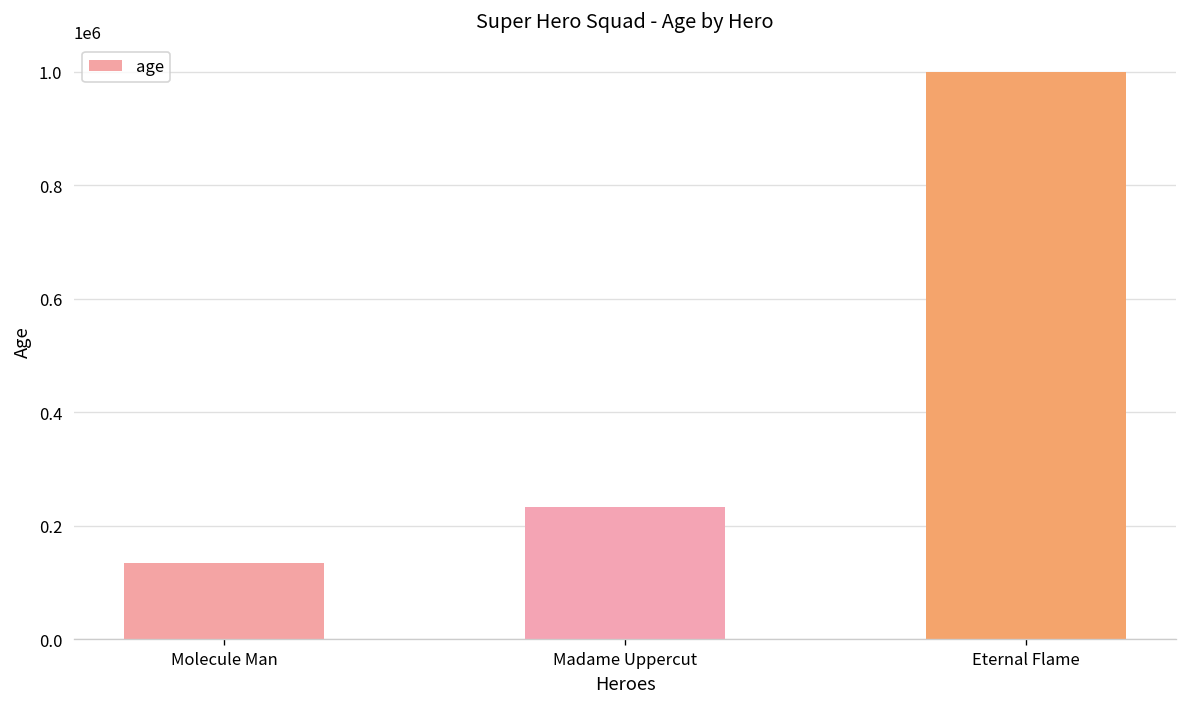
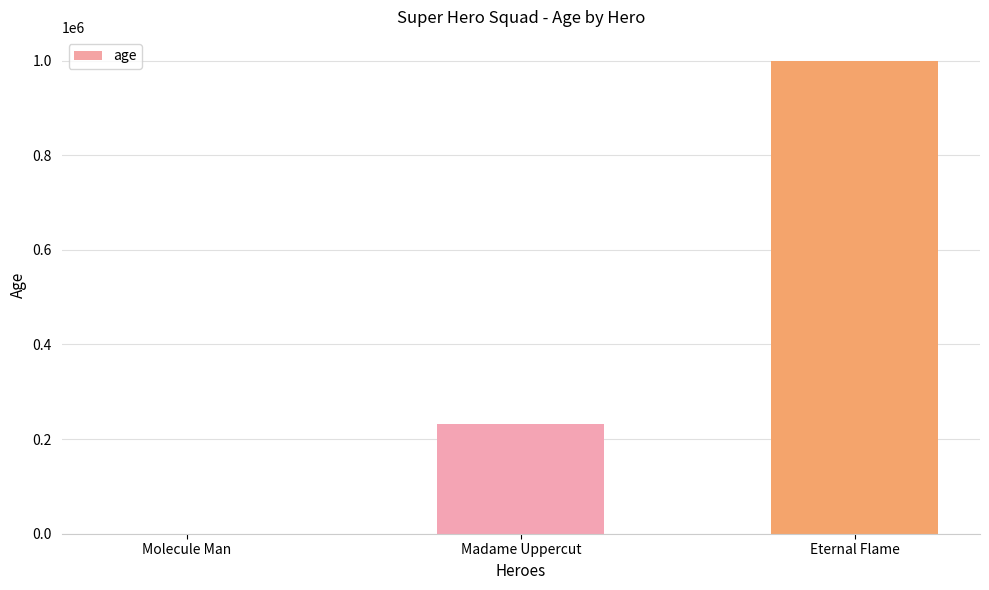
Molecule Man: 130000 -> 0
